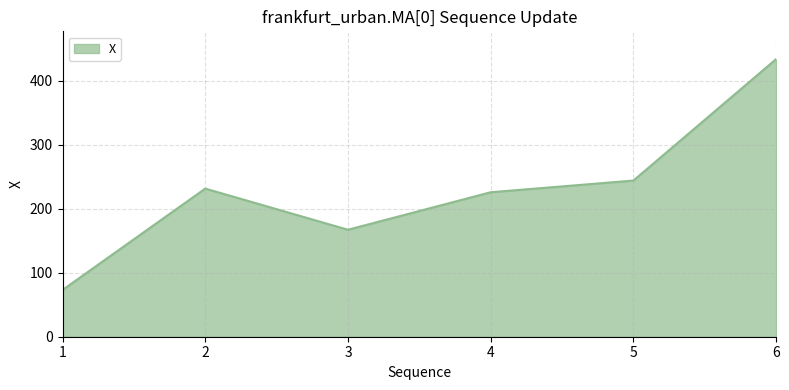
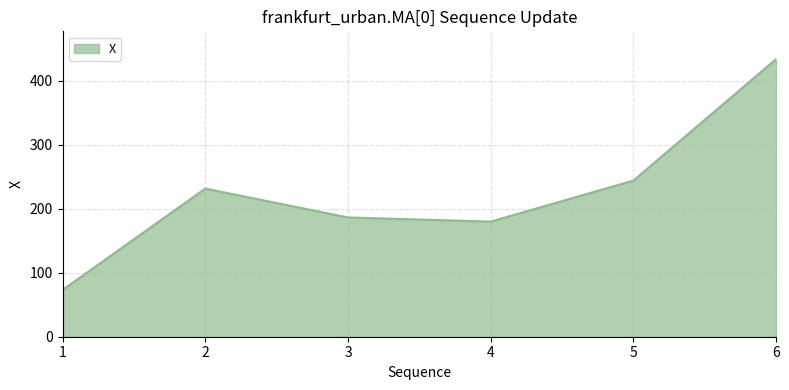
3: 170 -> 190
4: 230 -> 180
